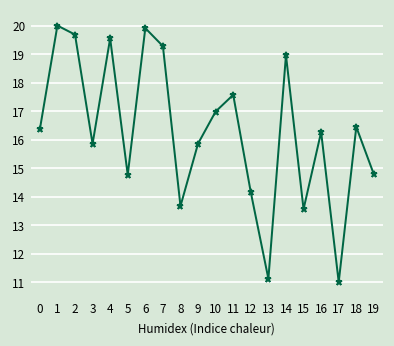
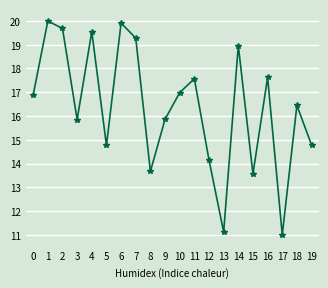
0: 16.4 -> 16.9
16: 16.3 -> 17.6
